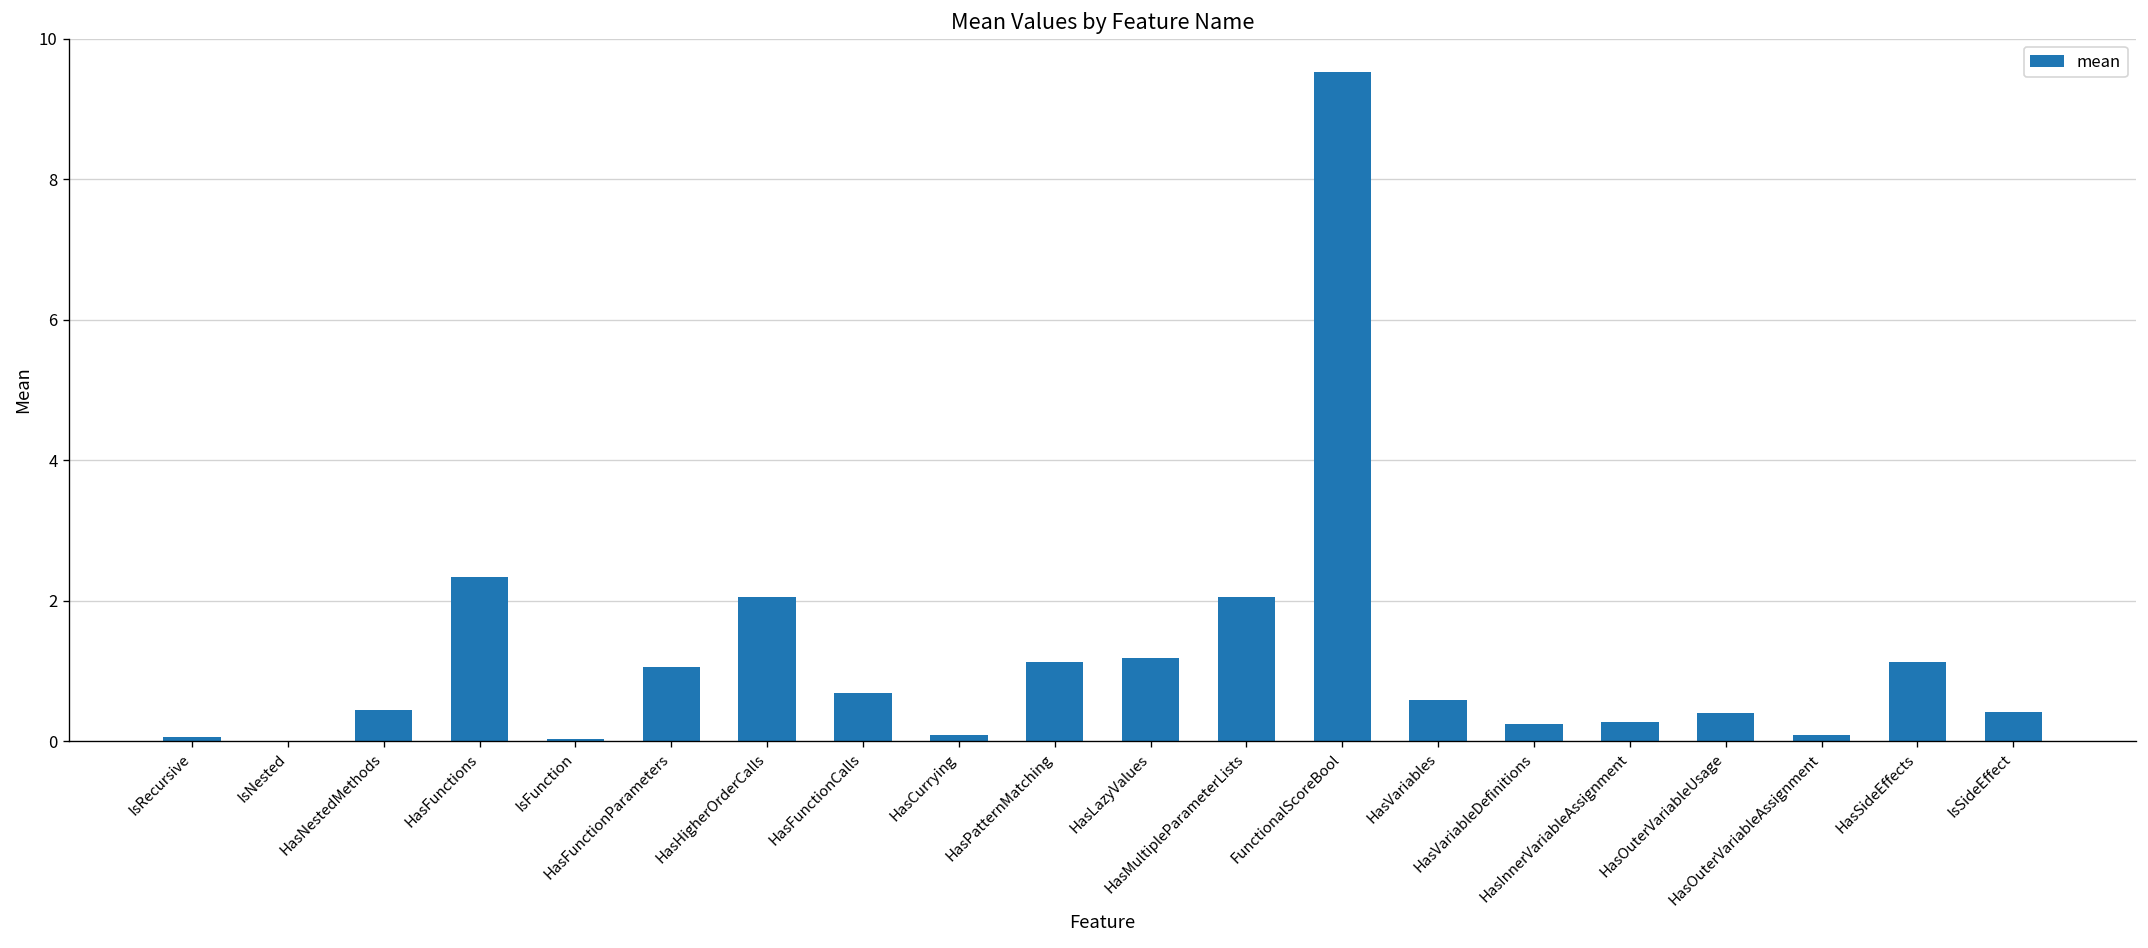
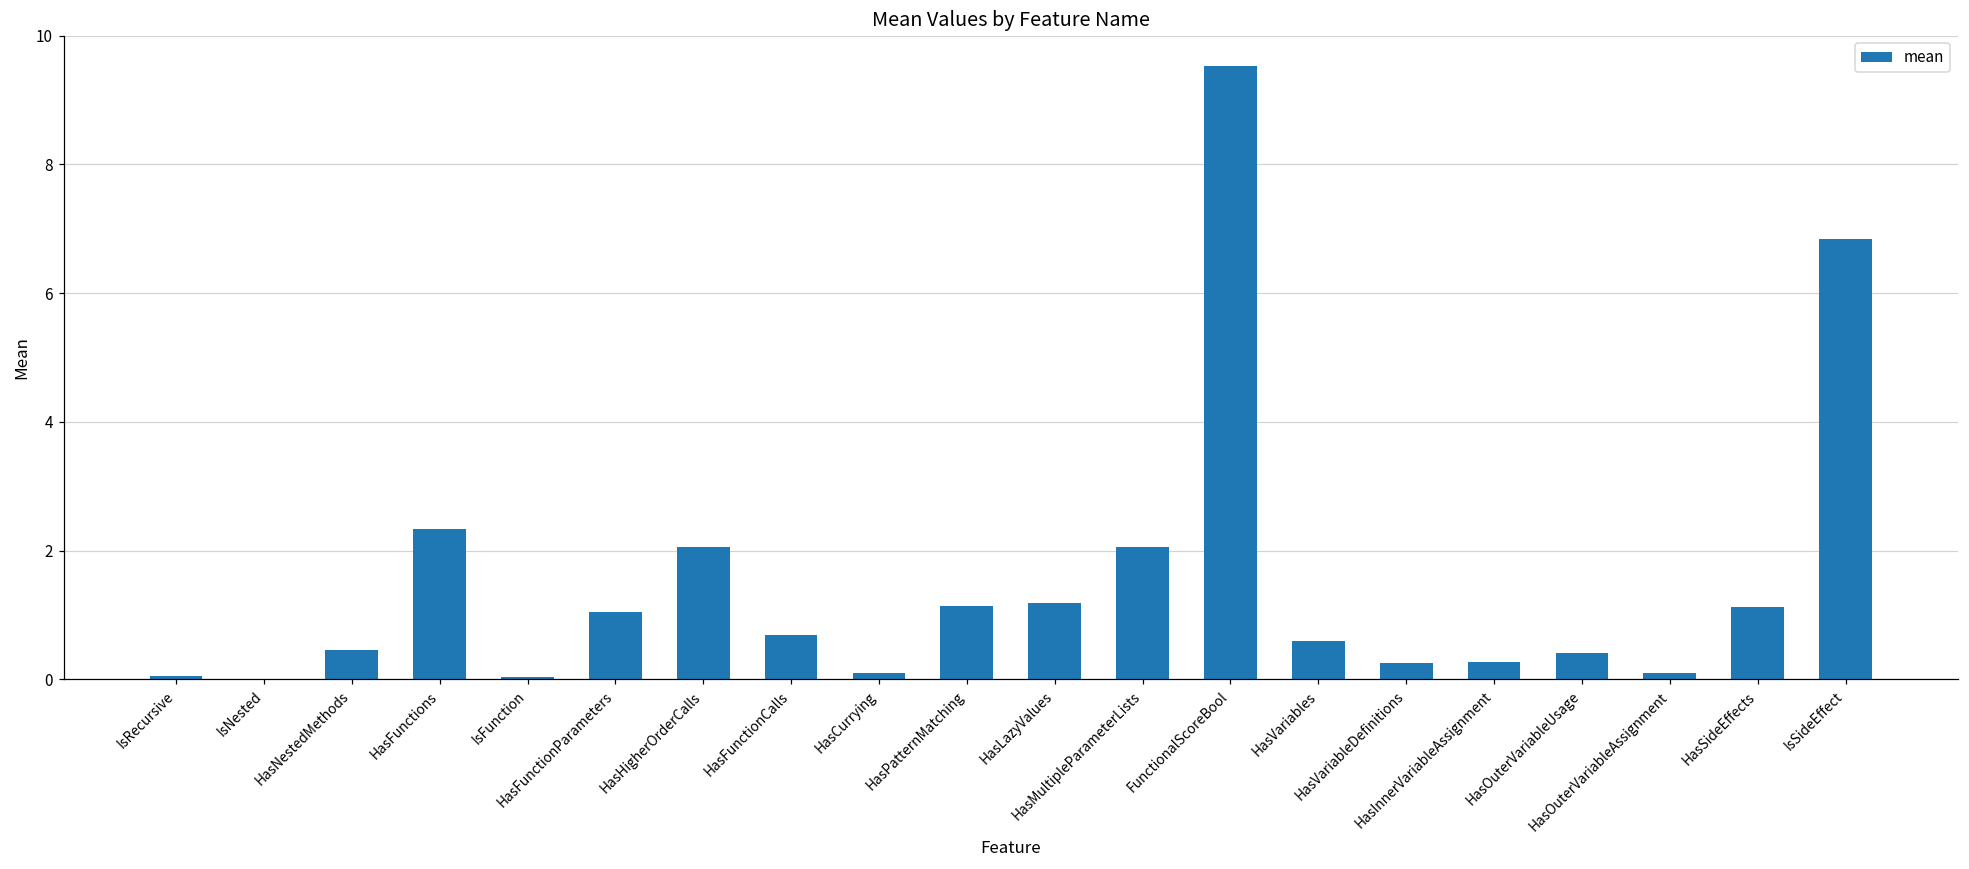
IsSideEffect: 0.4 -> 6.8
